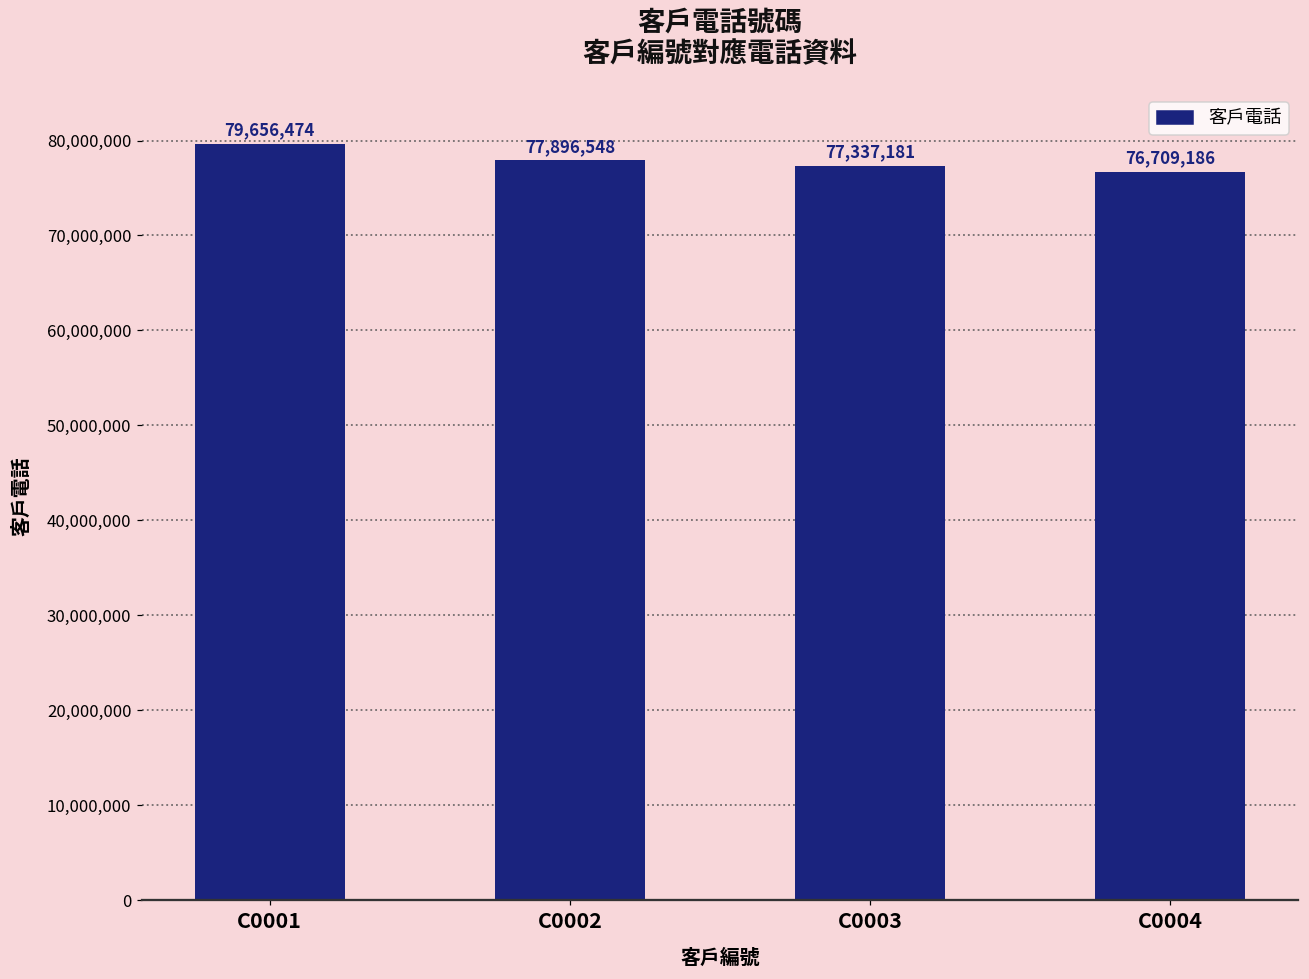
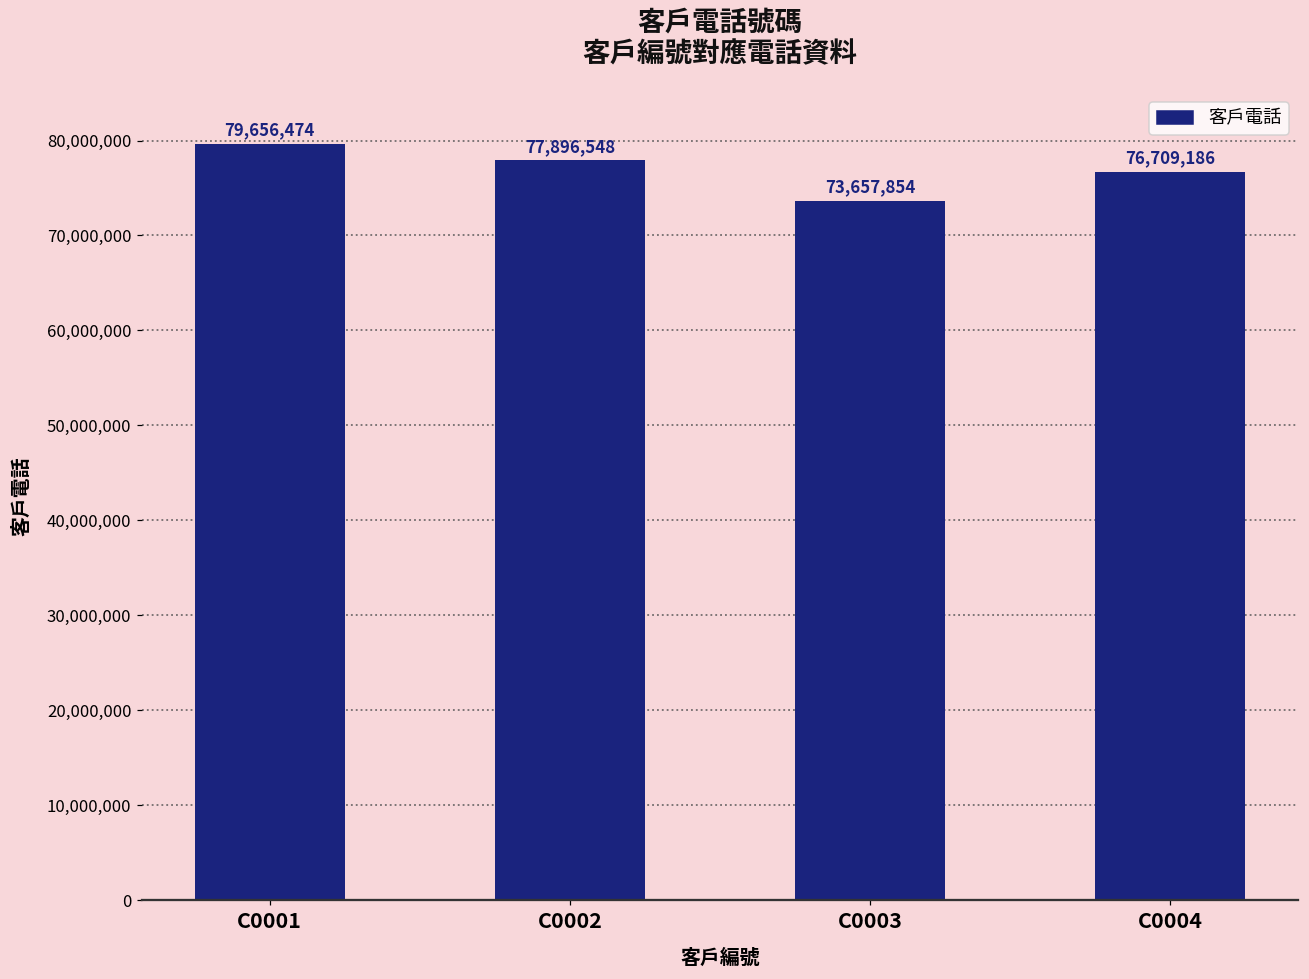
C0003: 77,337,181 -> 73,657,854
